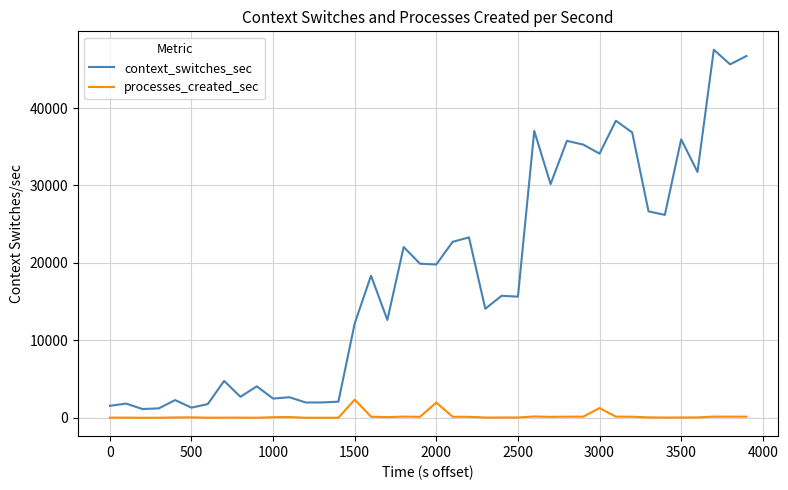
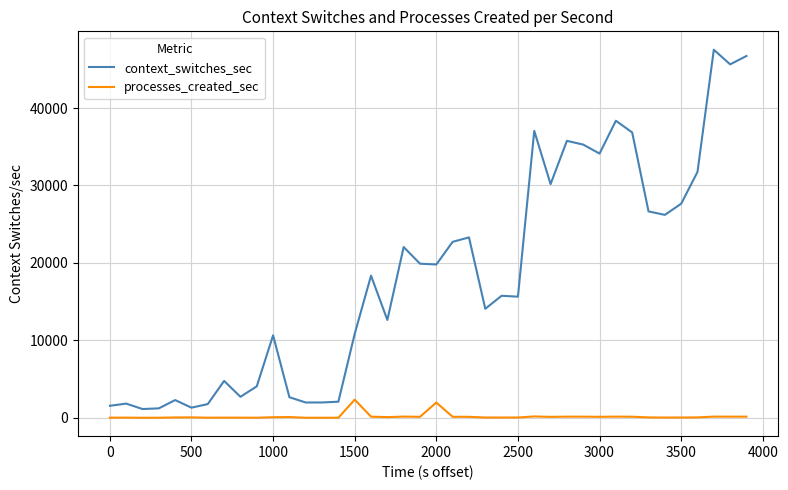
context_switches_sec, 1000: 2000 -> 11000
context_switches_sec, 1500: 12000 -> 11000
processes_created_sec, 3000: 1000 -> 0
context_switches_sec, 3500: 36000 -> 28000
